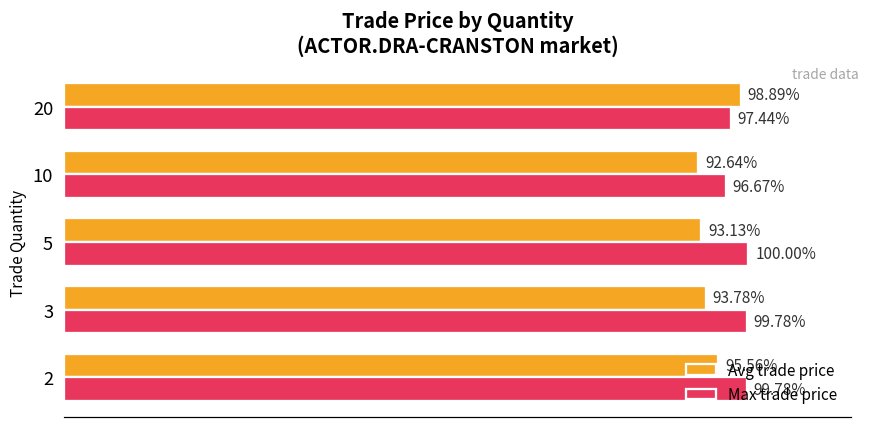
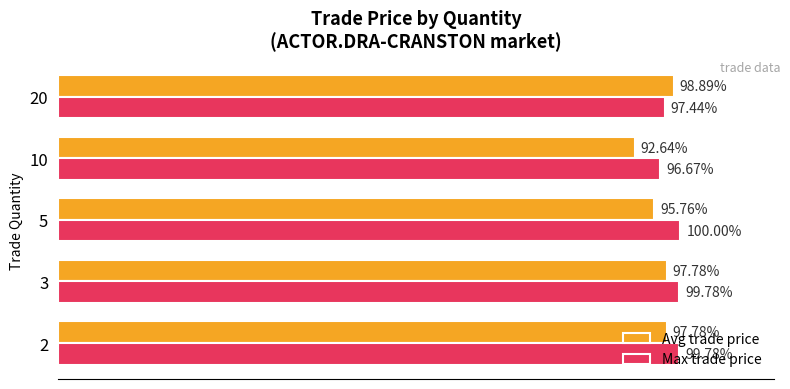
Avg trade price, 5: 93.13% -> 95.76%
Avg trade price, 3: 93.78% -> 97.78%
Avg trade price, 2: 95.56% -> 97.78%
